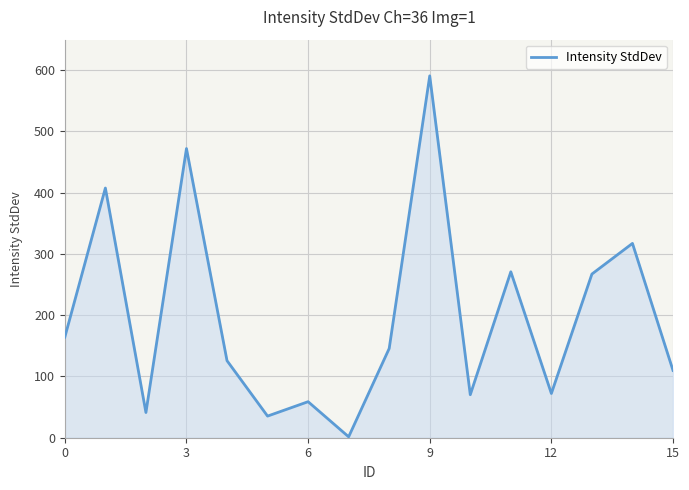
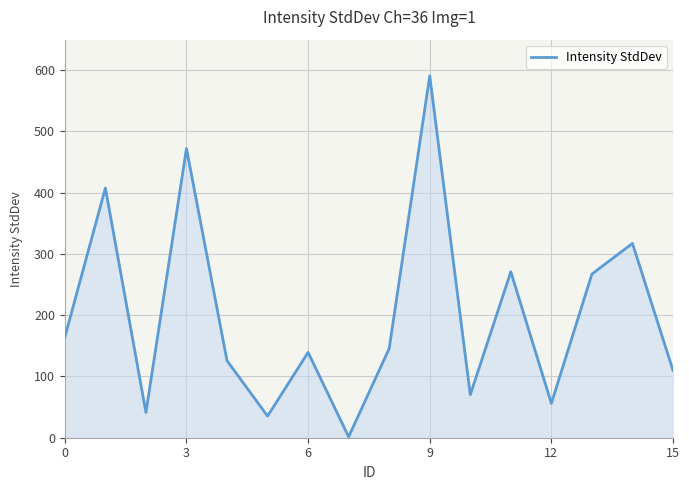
Intensity StdDev, 6: 60 -> 140
Intensity StdDev, 12: 70 -> 60
